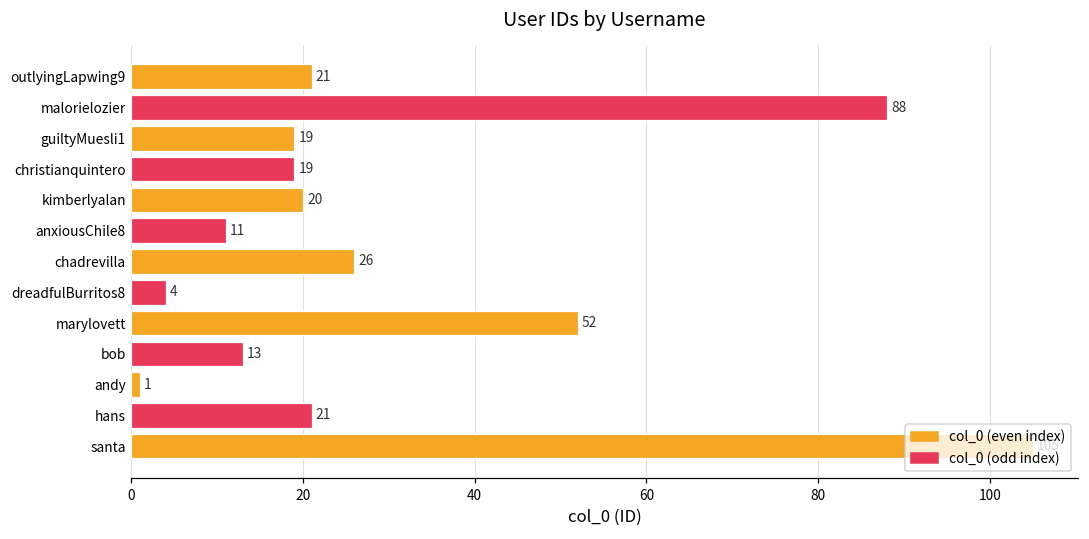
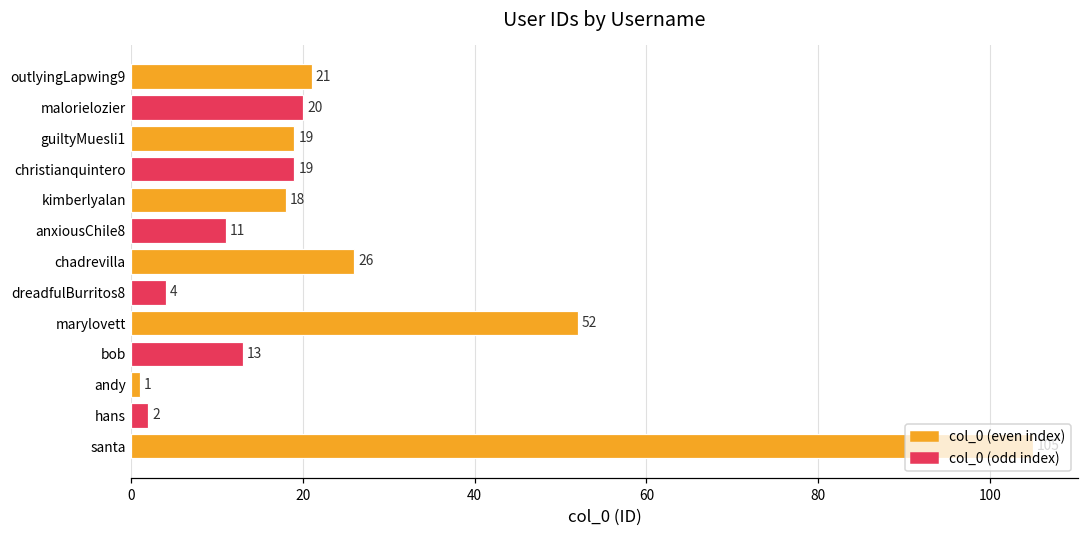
malorielozier: 88 -> 20
kimberlyalan: 20 -> 18
hans: 21 -> 2
